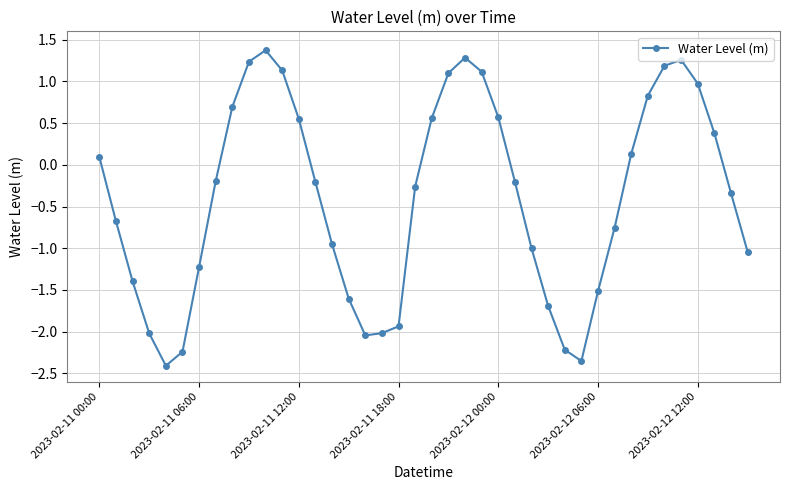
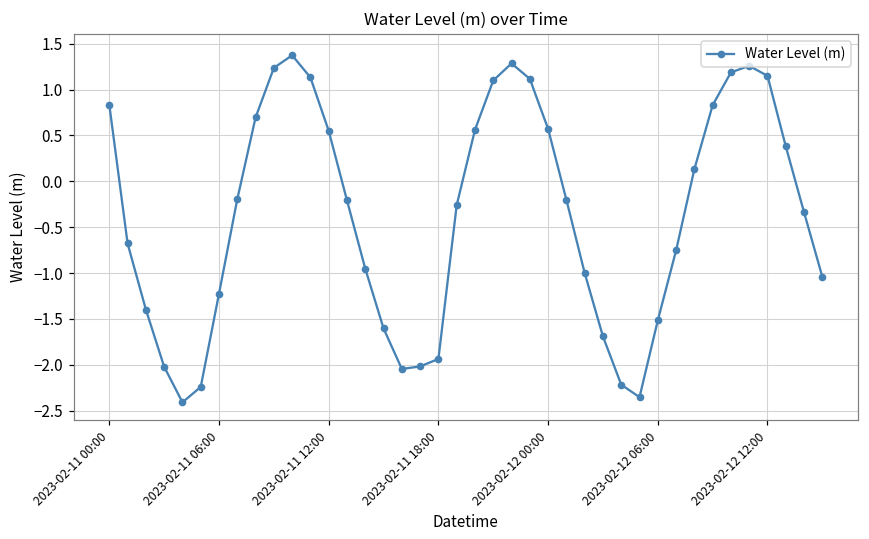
2023-02-11 00:00: 0.1 -> 0.8
2023-02-12 12:00: 1.0 -> 1.1
